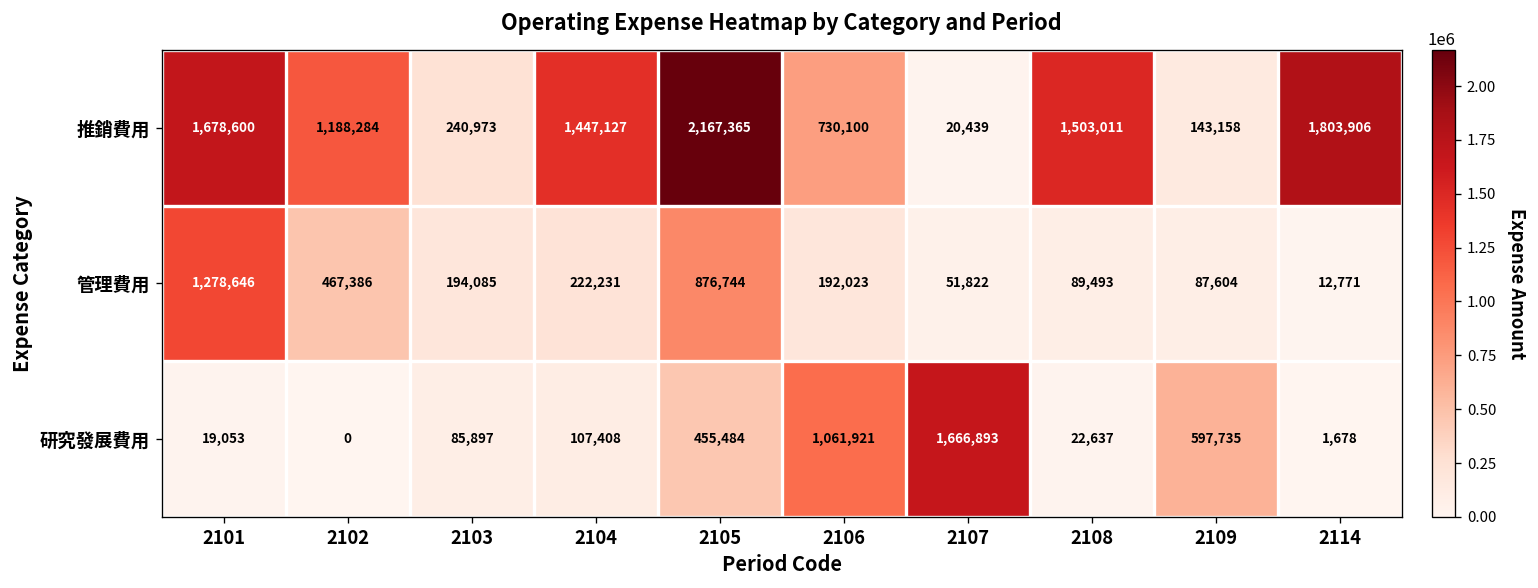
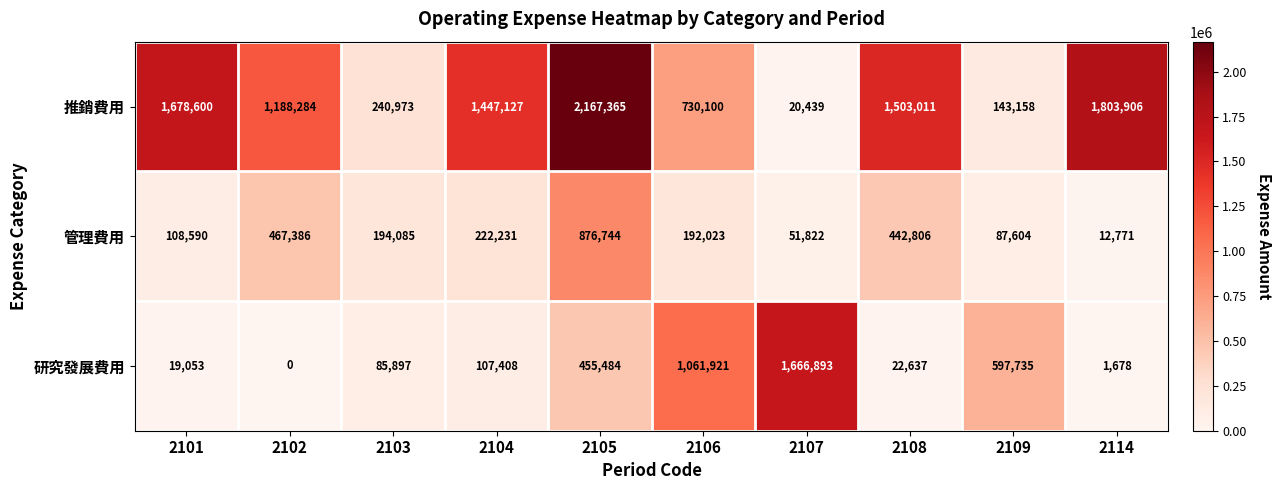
管理費用, 2101: 1,278,646 -> 108,590
管理費用, 2108: 89,493 -> 442,806
